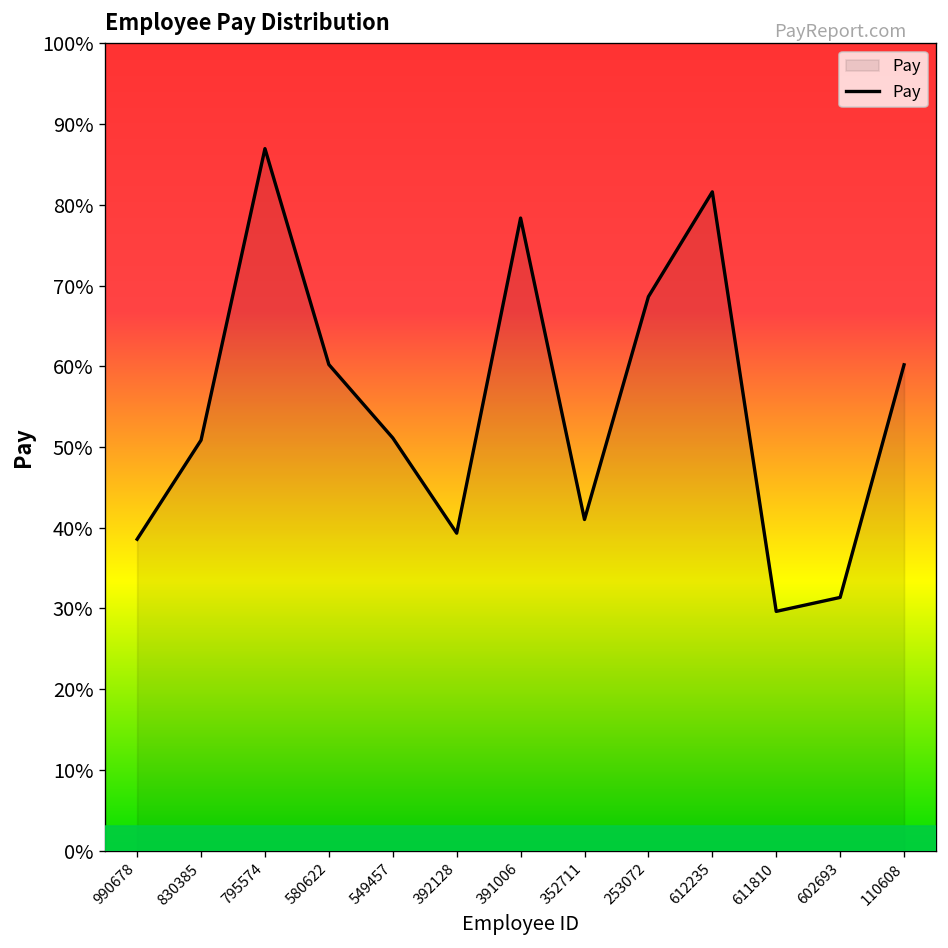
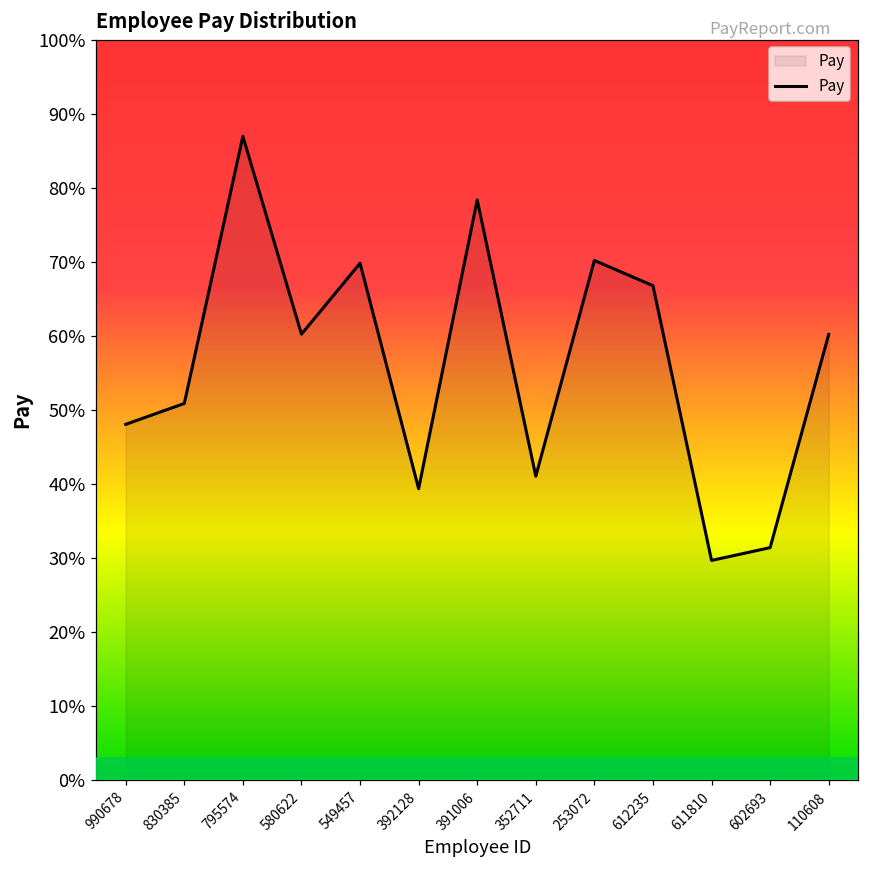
990678: 39% -> 48%
549457: 51% -> 70%
253072: 69% -> 70%
612235: 82% -> 67%
